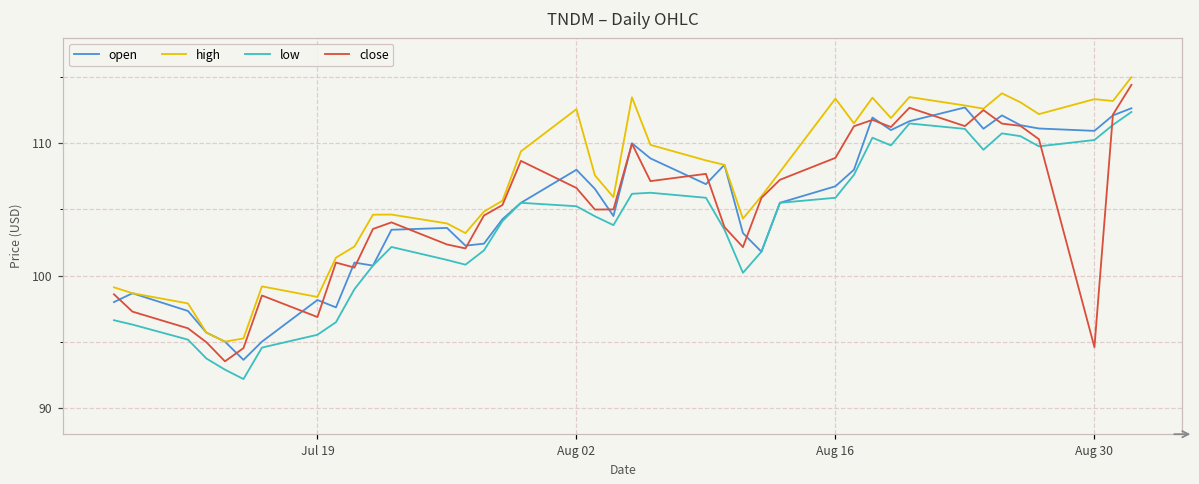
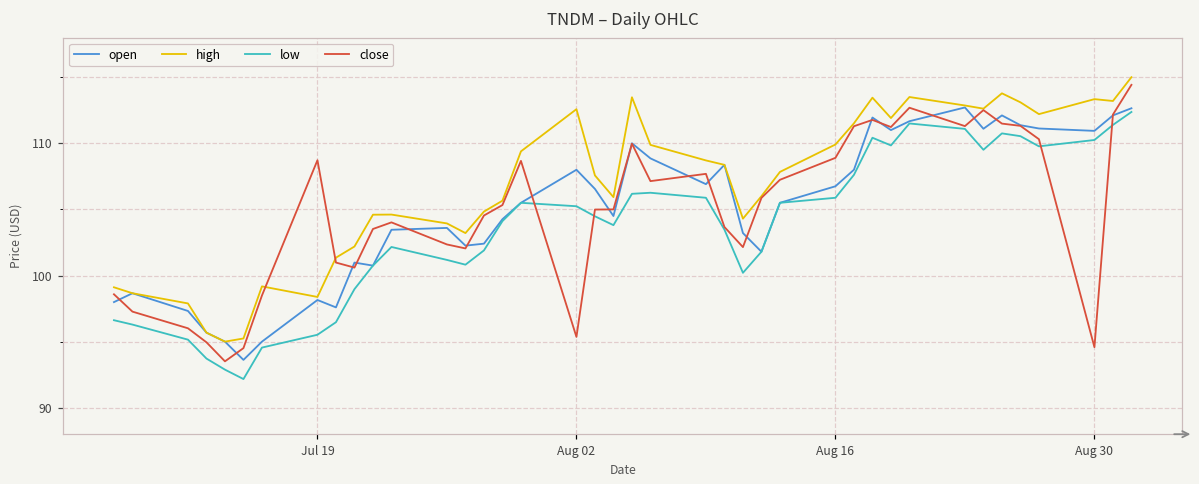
close, Jul 19: 96.9 -> 108.7
close, Aug 02: 106.6 -> 95.4
high, Aug 16: 113.4 -> 109.9
